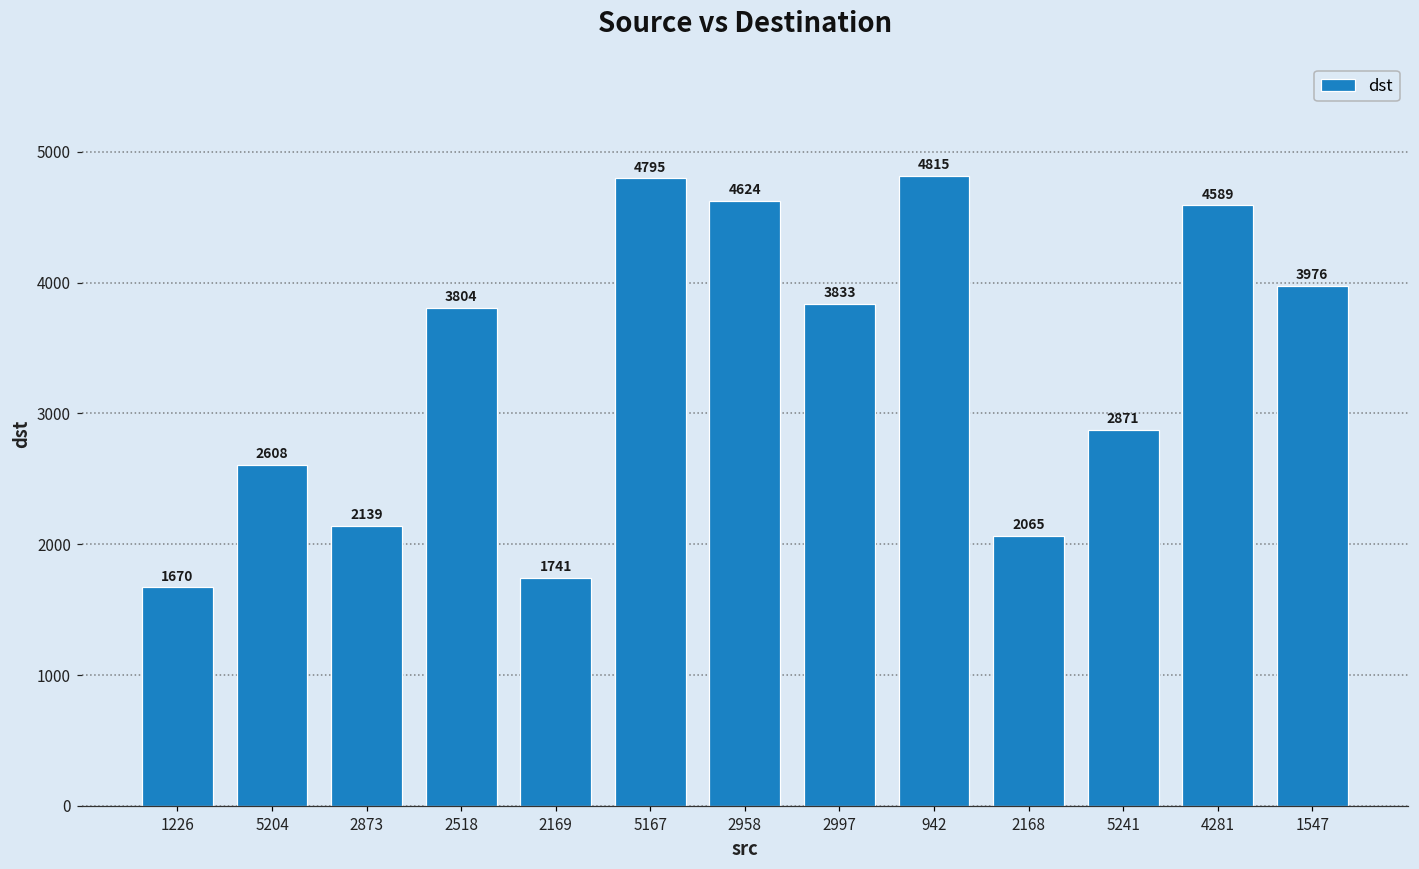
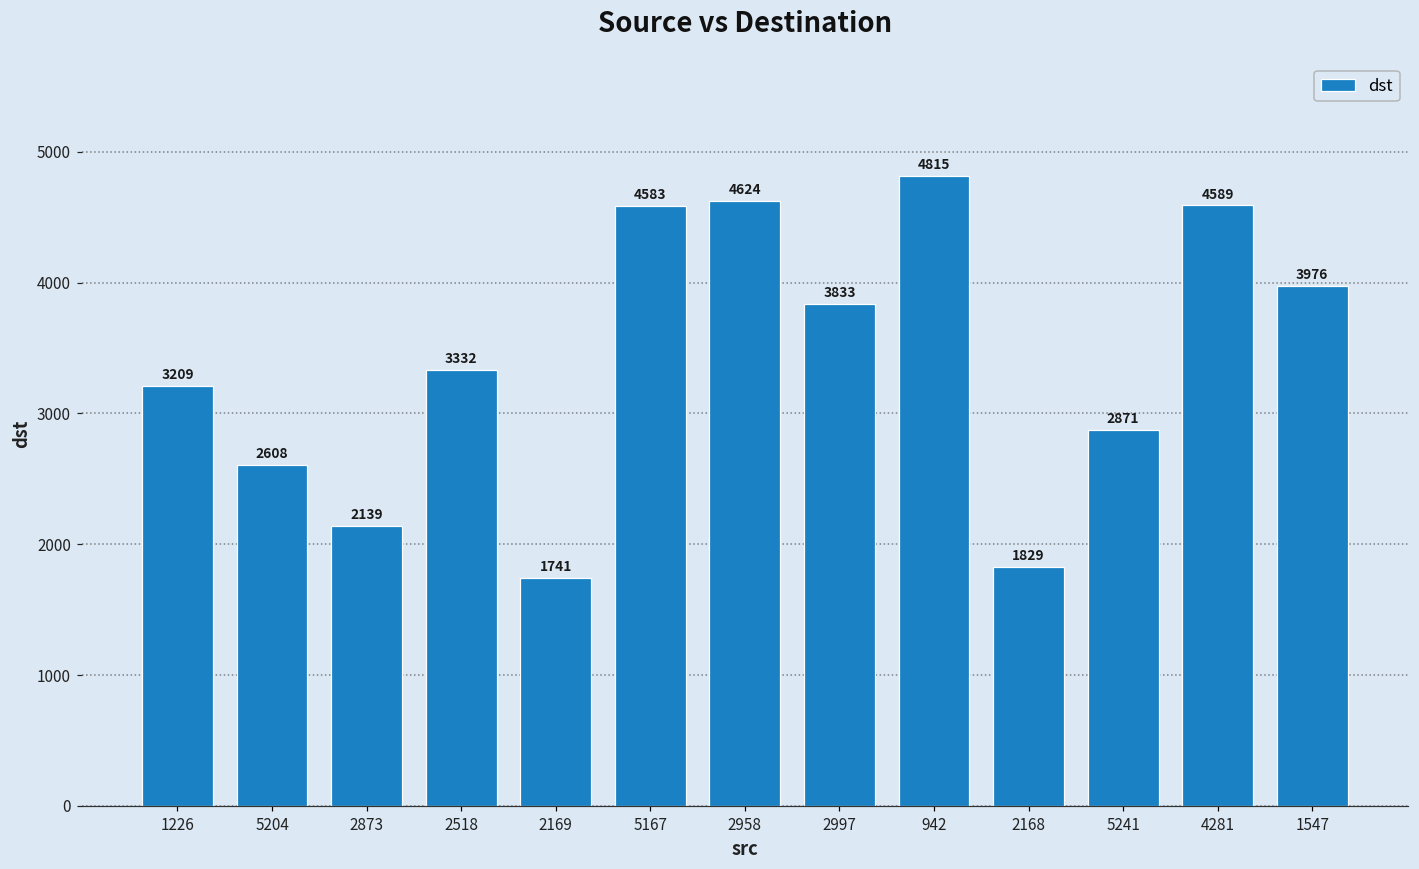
1226: 1670 -> 3209
2518: 3804 -> 3332
5167: 4795 -> 4583
2168: 2065 -> 1829
